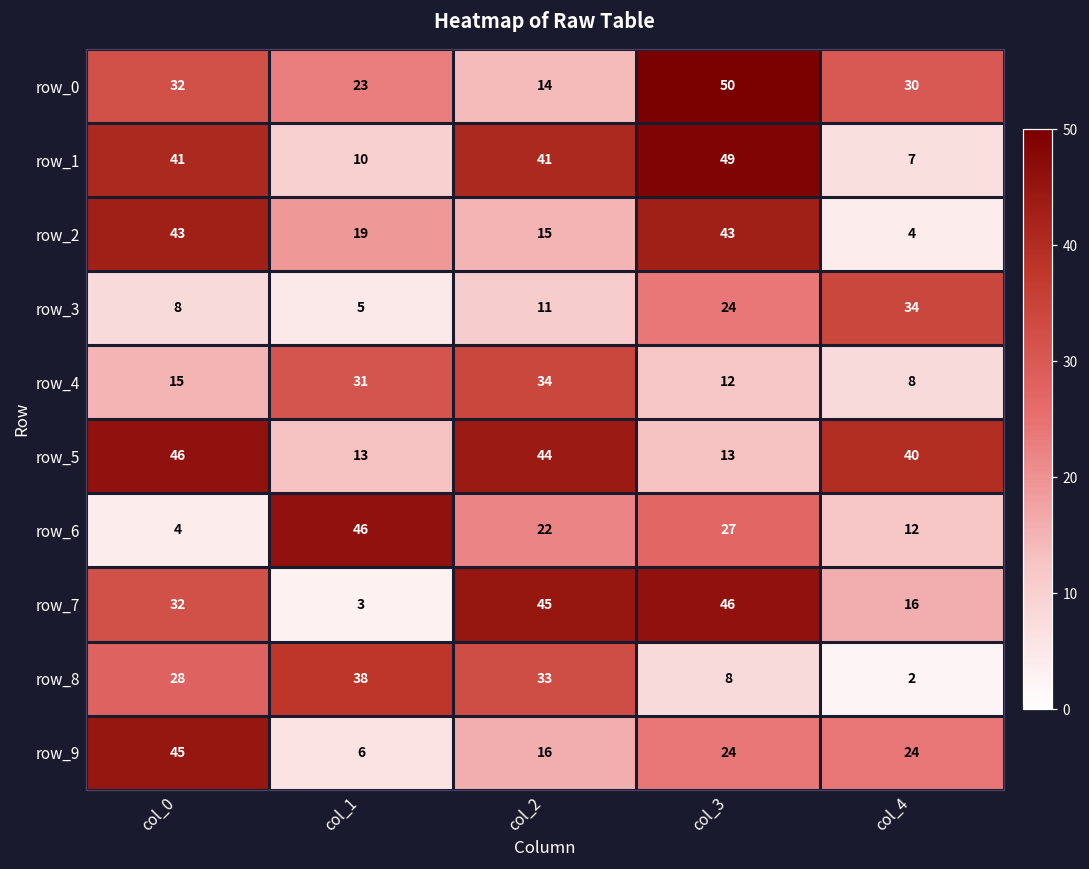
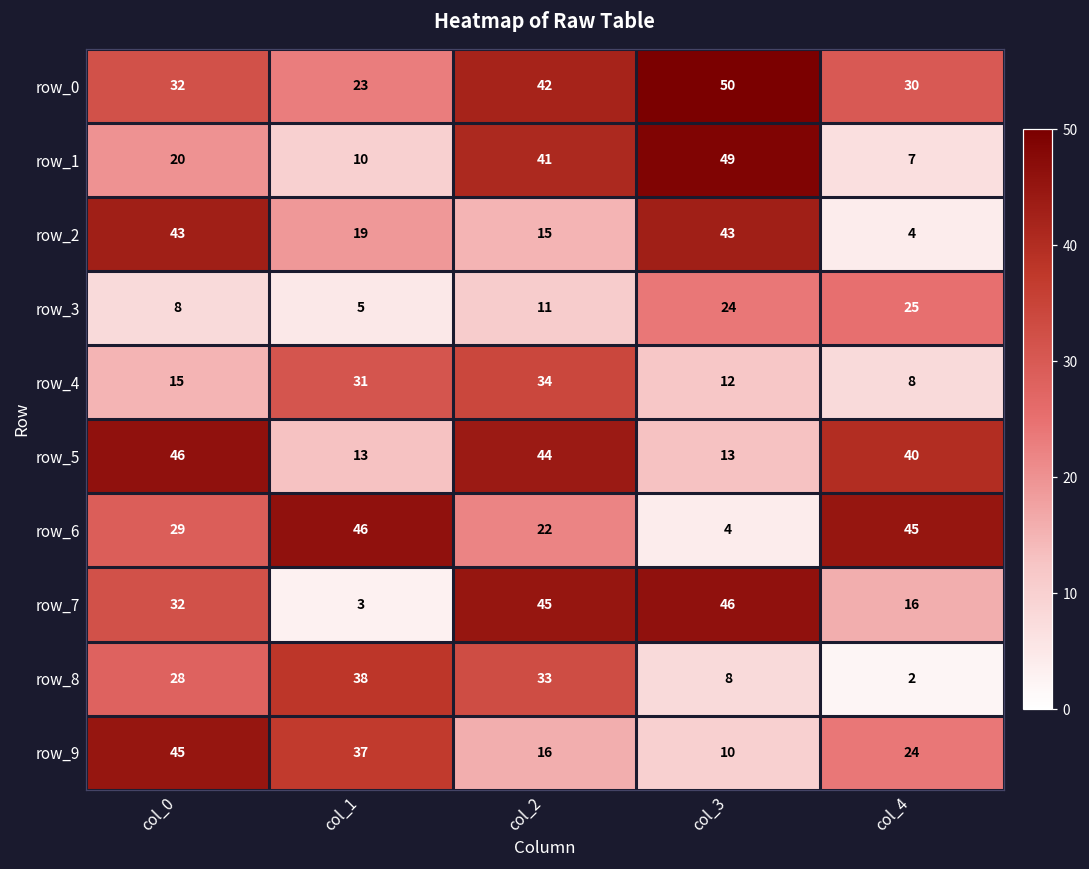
row_0, col_2: 14 -> 42
row_1, col_0: 41 -> 20
row_3, col_4: 34 -> 25
row_6, col_0: 4 -> 29
row_6, col_3: 27 -> 4
row_6, col_4: 12 -> 45
row_9, col_1: 6 -> 37
row_9, col_3: 24 -> 10
